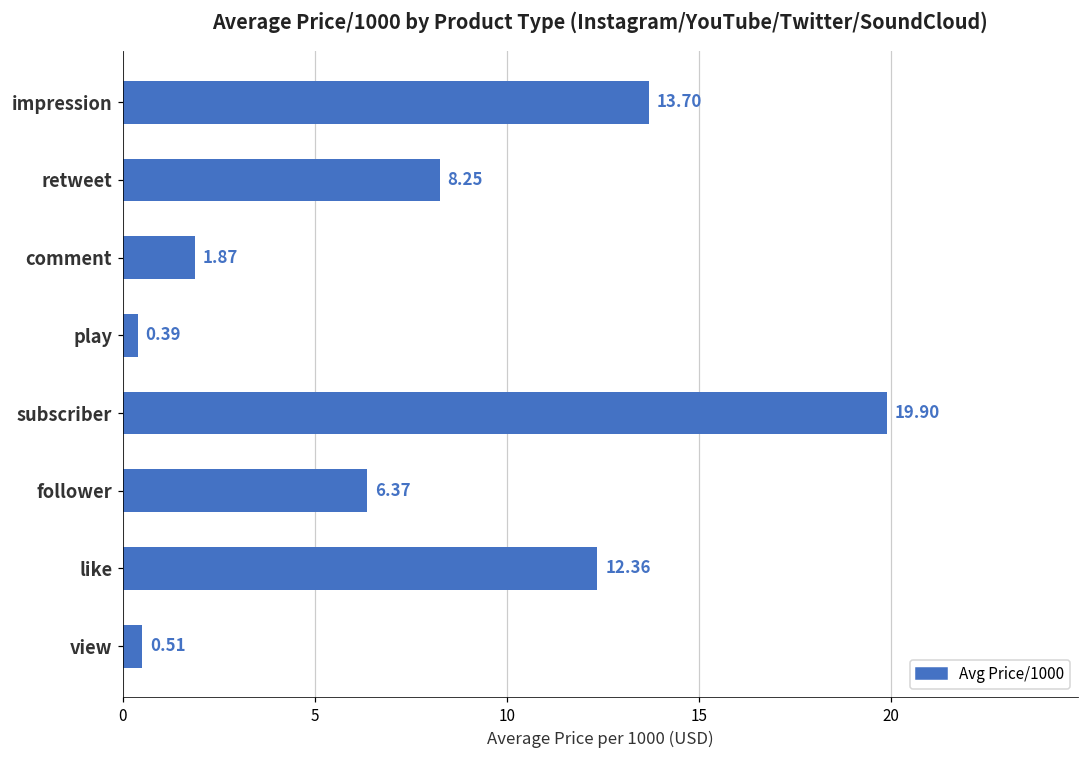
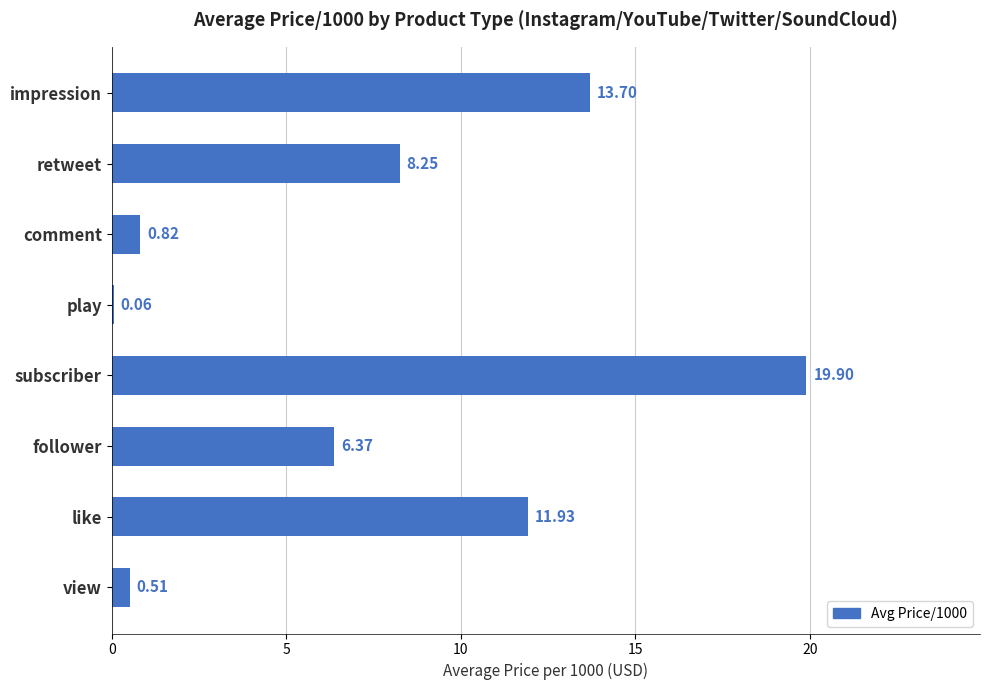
comment: 1.87 -> 0.82
play: 0.39 -> 0.06
like: 12.36 -> 11.93
